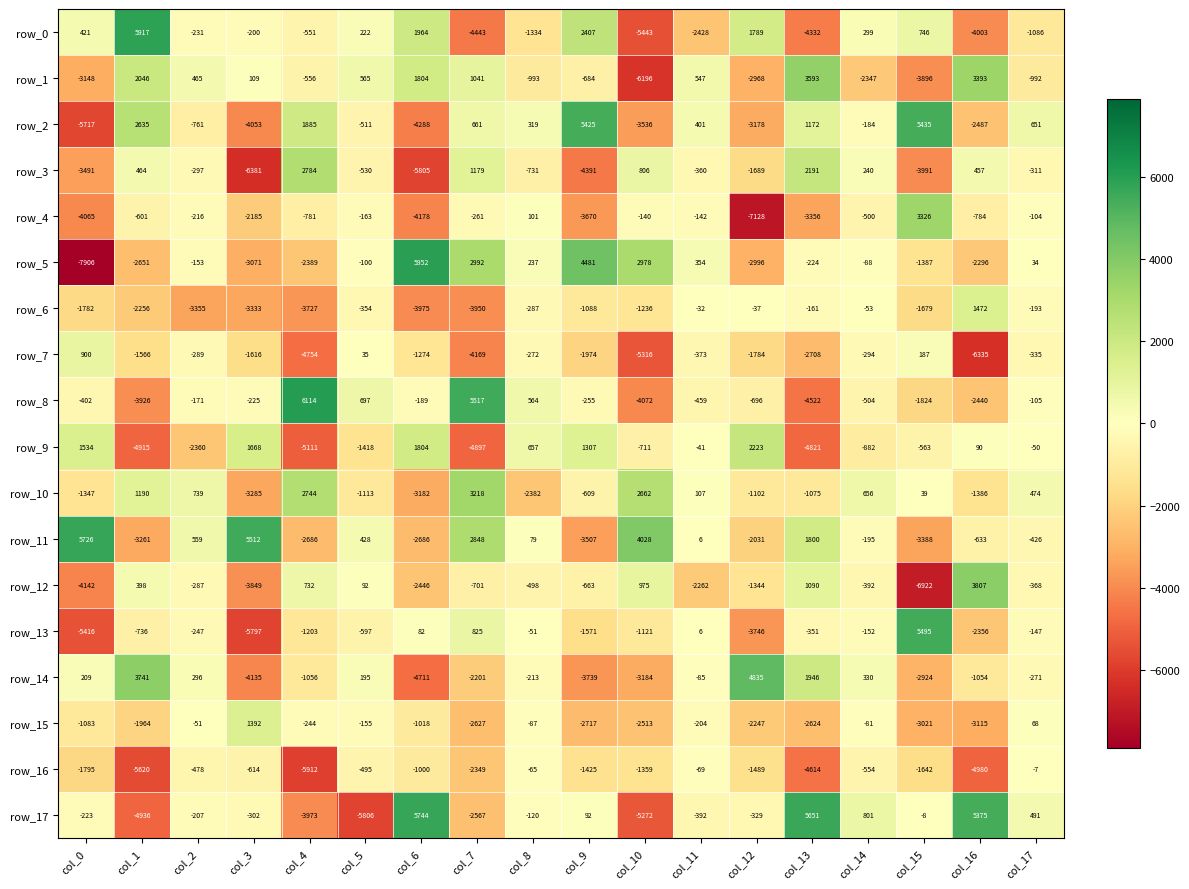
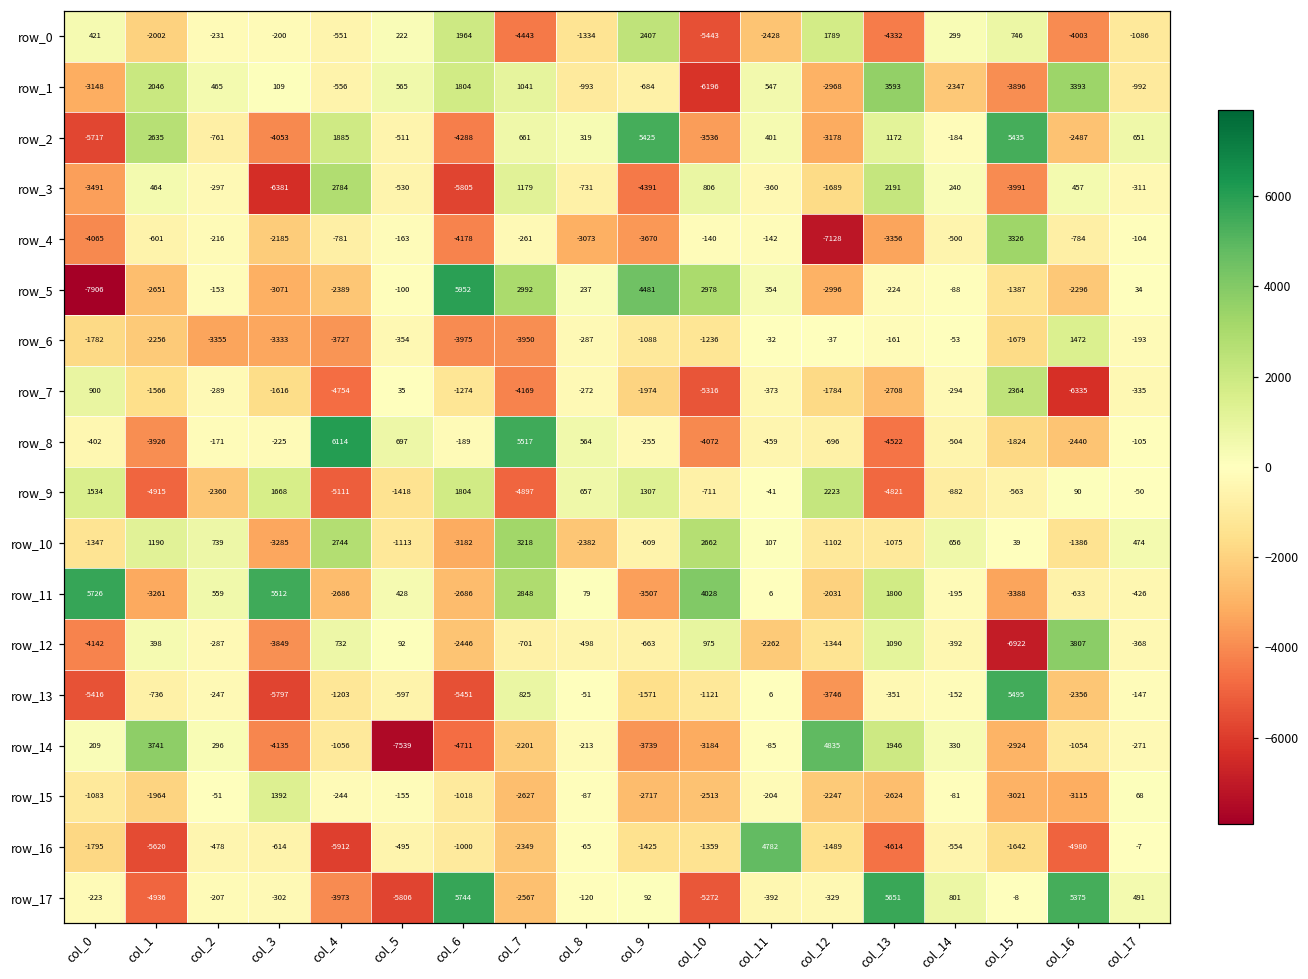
row_0, col_1: 5917 -> -2002
row_4, col_8: 101 -> -3073
row_7, col_15: 187 -> 2364
row_13, col_6: 82 -> -5451
row_14, col_5: 195 -> -7539
row_16, col_11: -69 -> 4782
